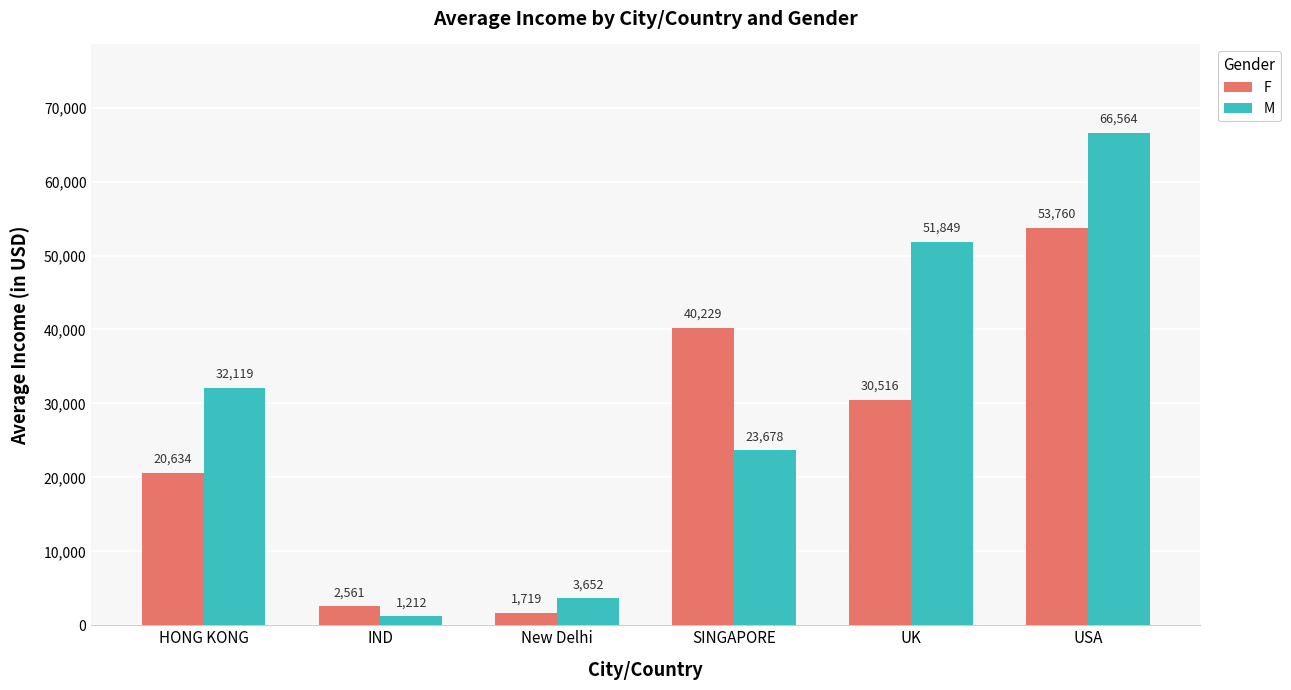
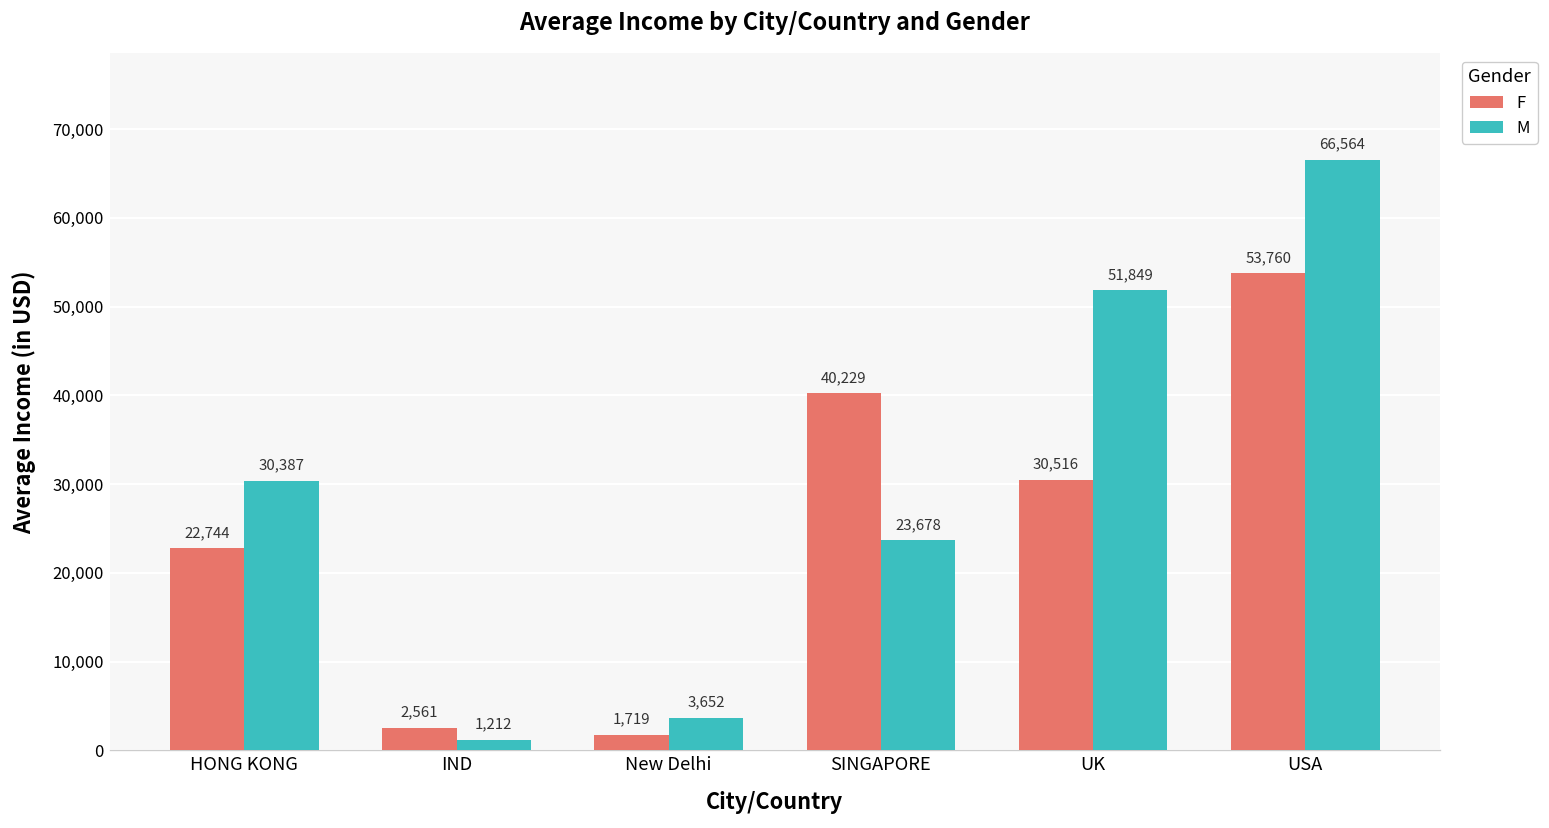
F, HONG KONG: 20,634 -> 22,744
M, HONG KONG: 32,119 -> 30,387
